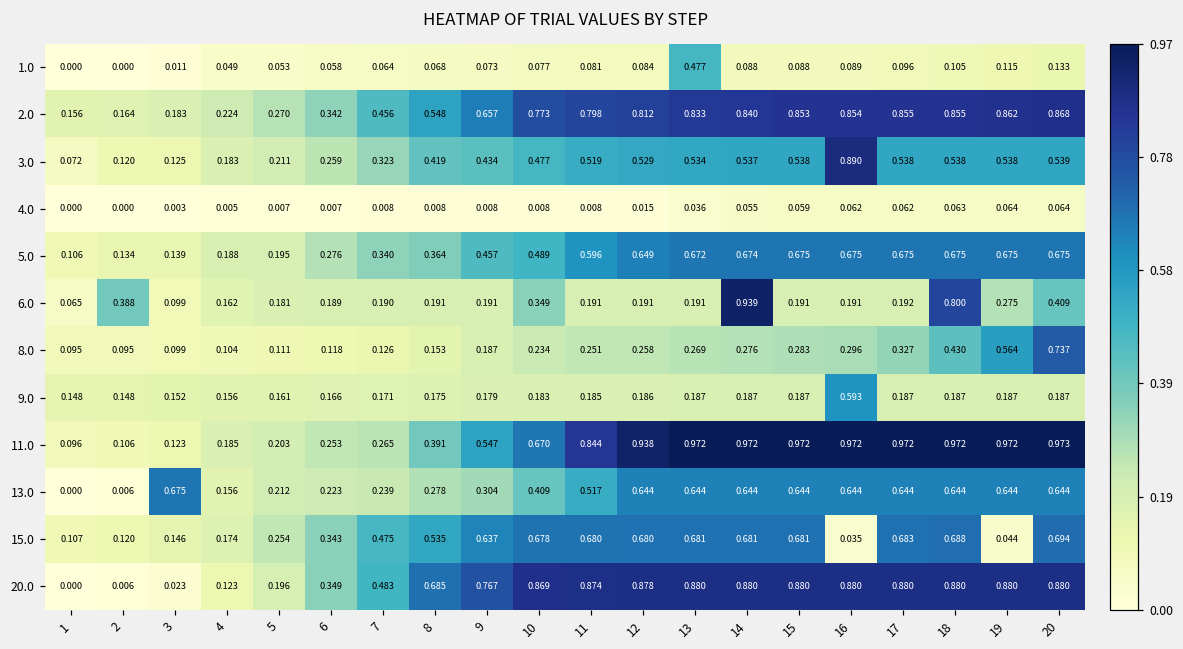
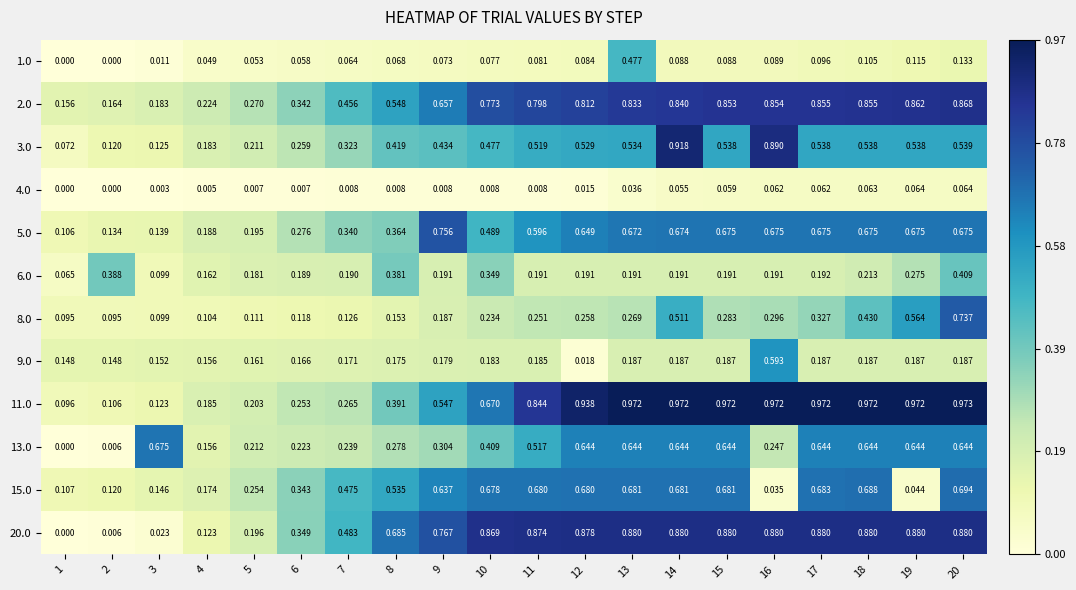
3.0, 14: 0.537 -> 0.918
5.0, 9: 0.457 -> 0.756
6.0, 8: 0.191 -> 0.381
6.0, 14: 0.939 -> 0.191
6.0, 18: 0.800 -> 0.213
8.0, 14: 0.276 -> 0.511
9.0, 12: 0.186 -> 0.018
13.0, 16: 0.644 -> 0.247
